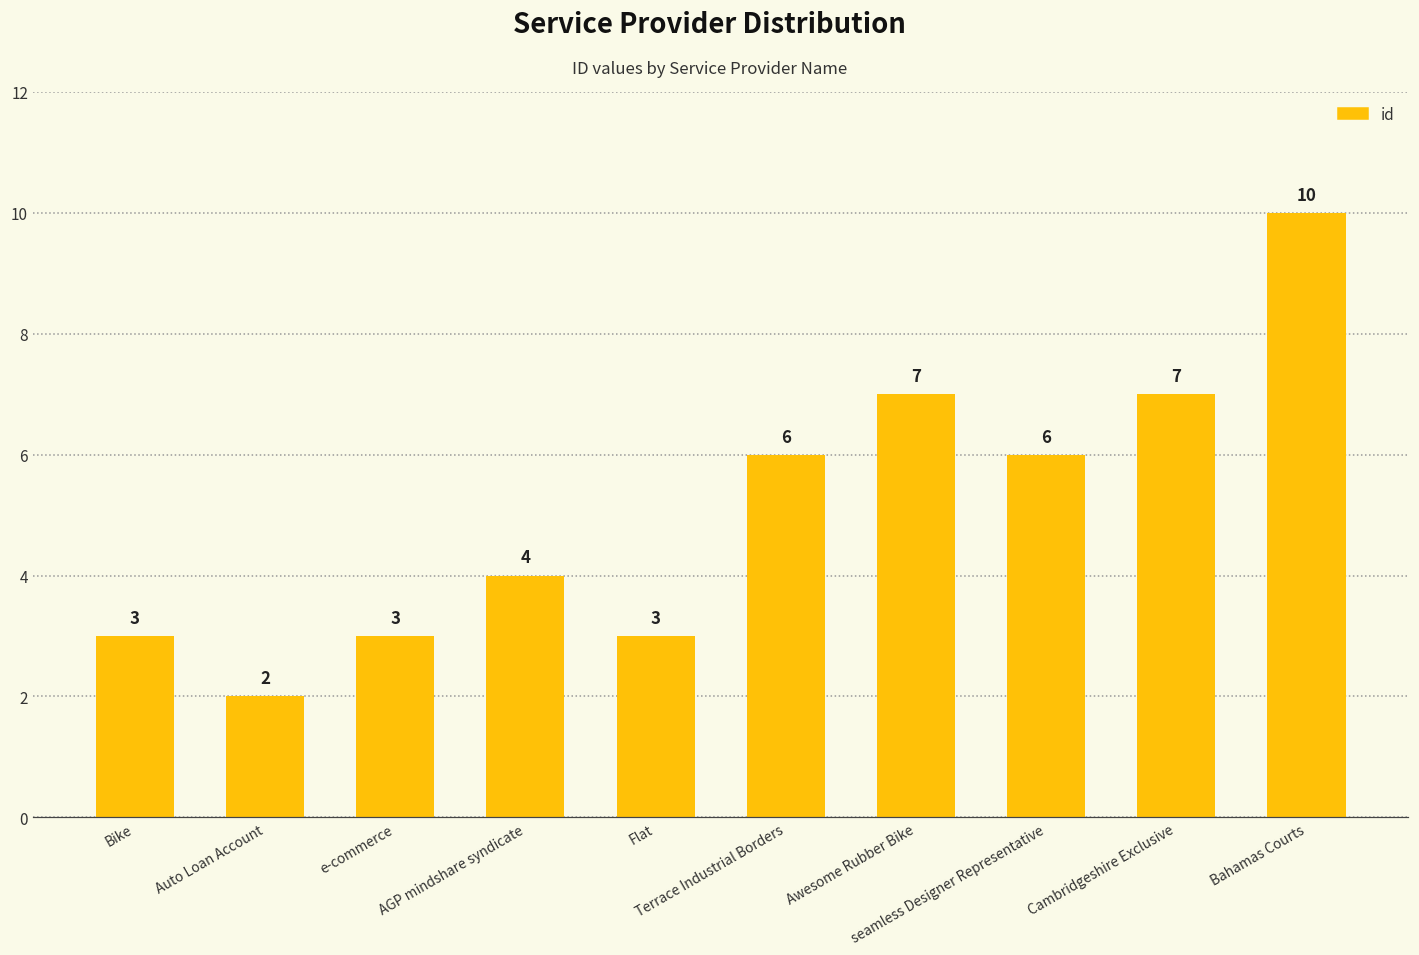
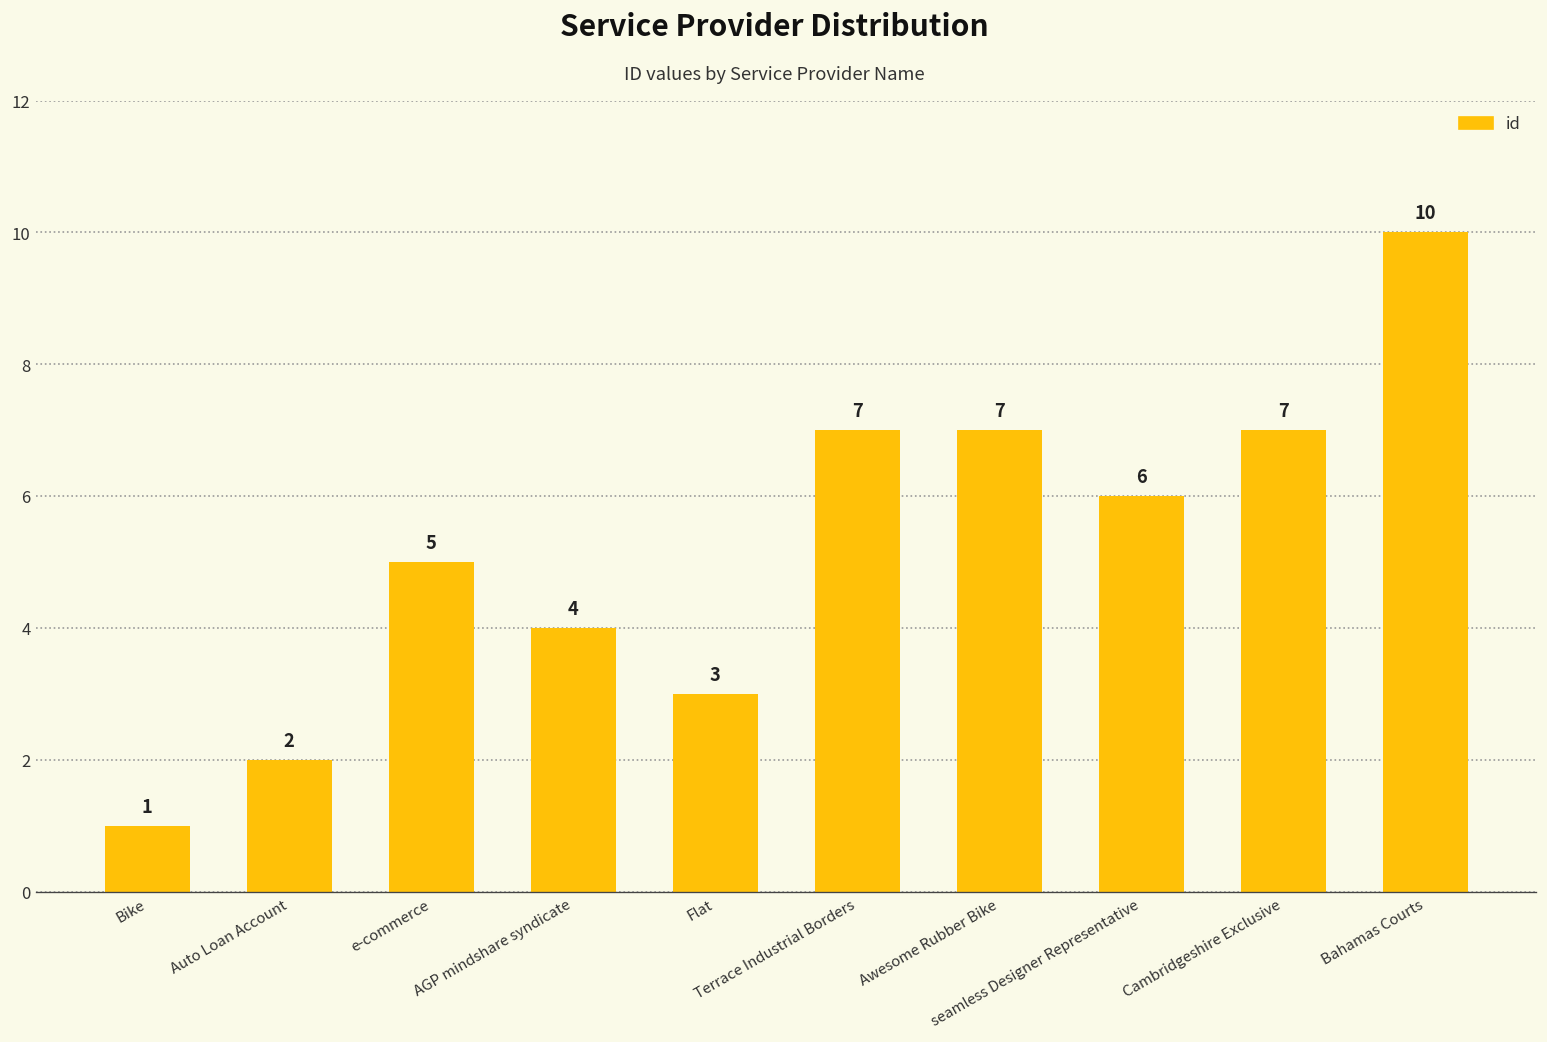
Bike: 3 -> 1
e-commerce: 3 -> 5
Terrace Industrial Borders: 6 -> 7
